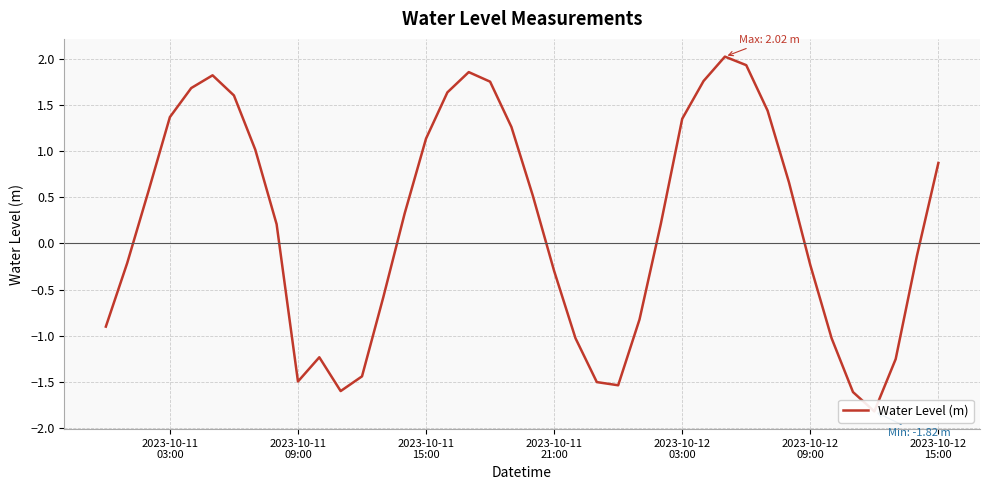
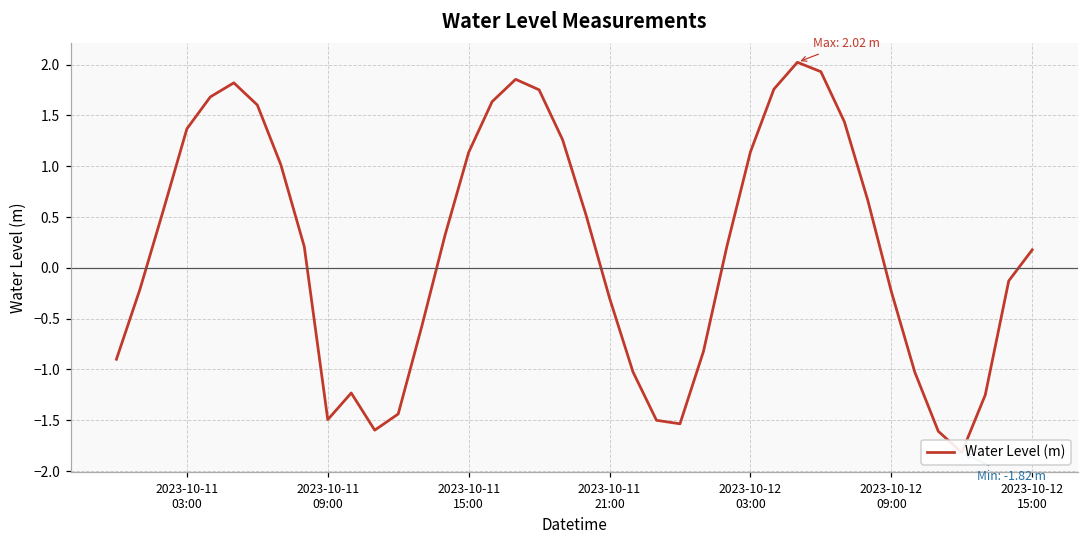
2023-10-12 03:00: 1.3 -> 1.1
2023-10-12 15:00: 0.9 -> 0.2
